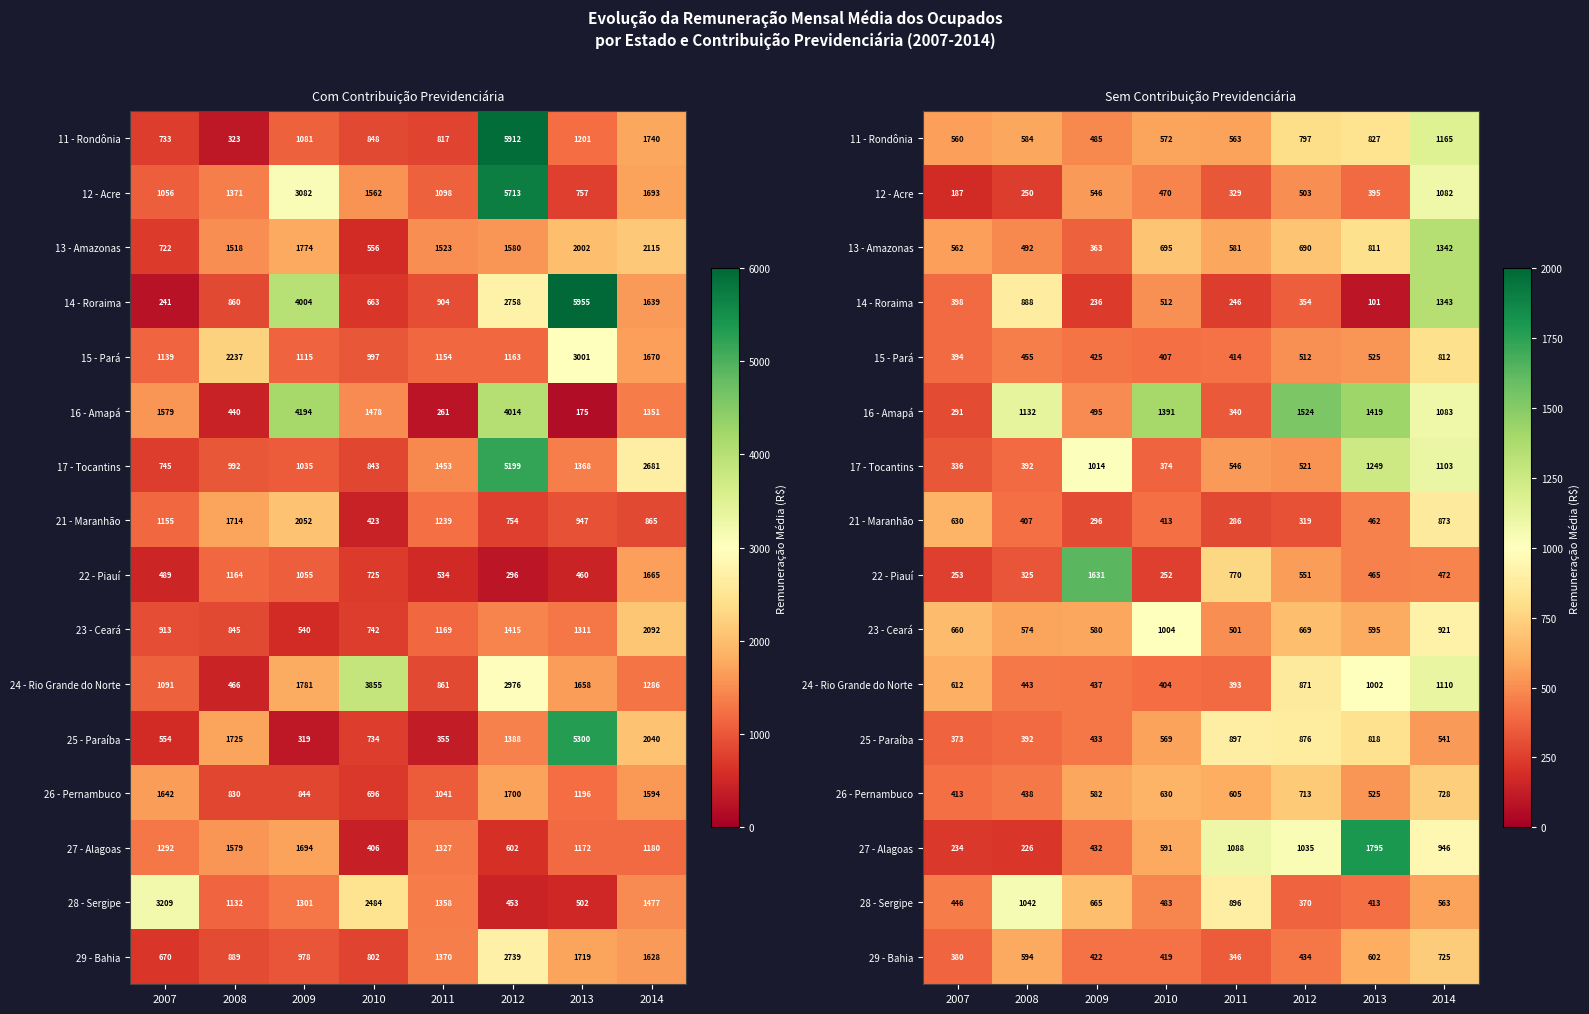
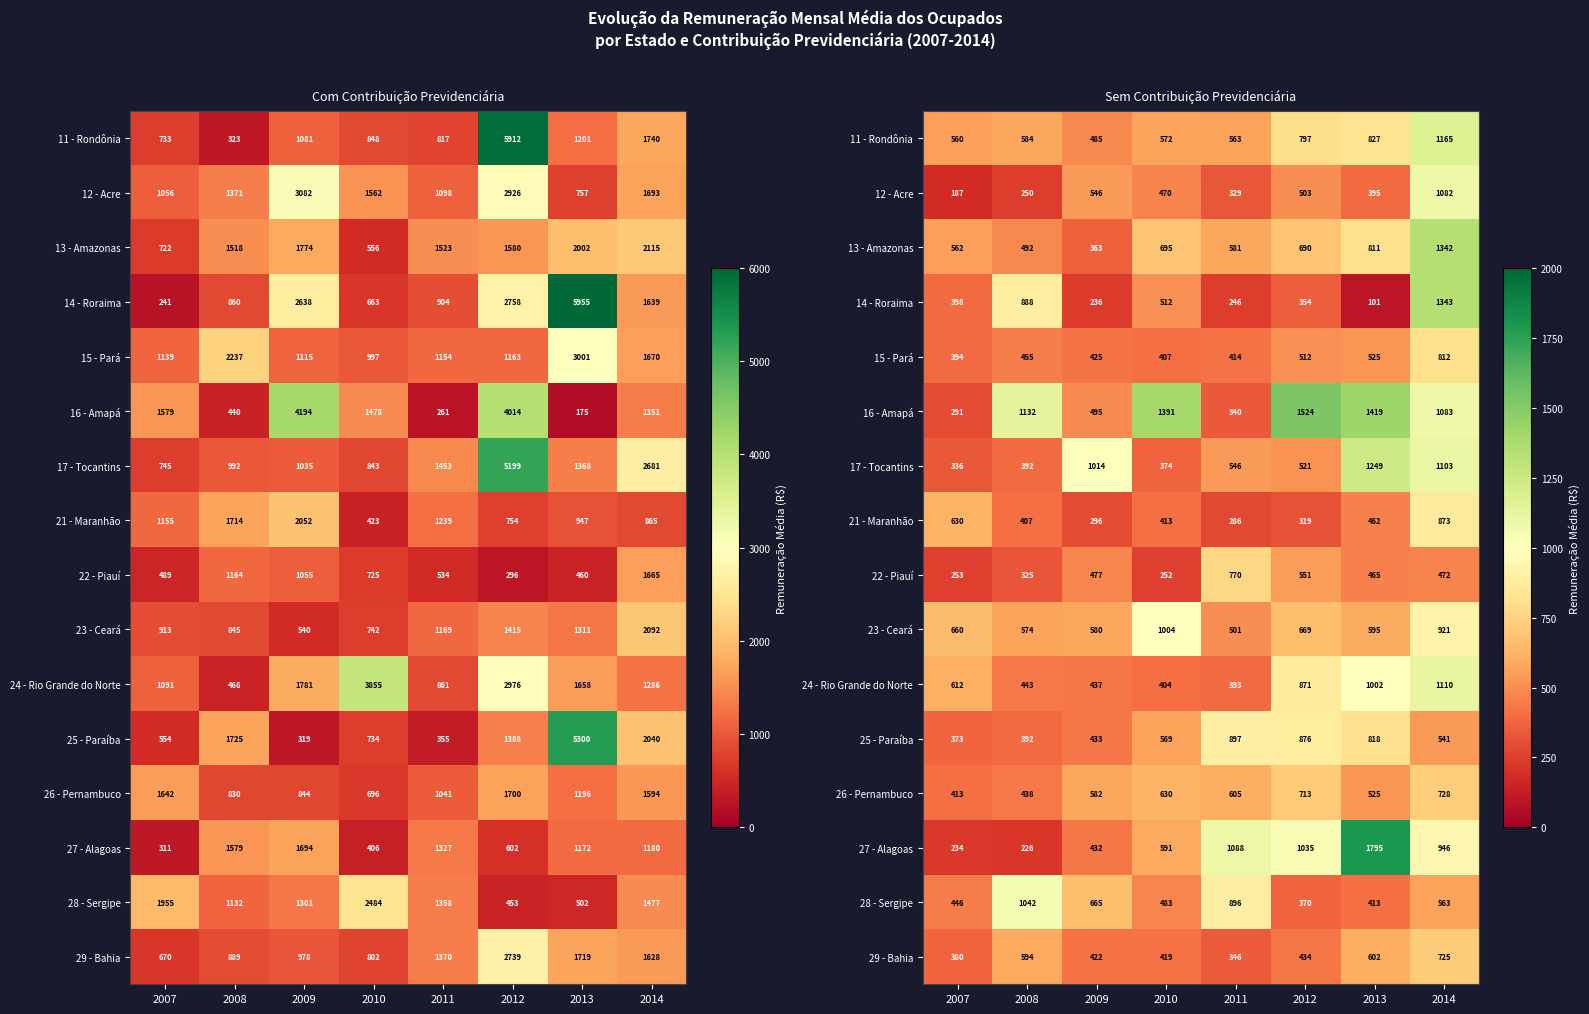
Com Contribuição Previdenciária, 12 - Acre, 2012: 5713 -> 2926
Com Contribuição Previdenciária, 14 - Roraima, 2009: 4004 -> 2638
Com Contribuição Previdenciária, 27 - Alagoas, 2007: 1292 -> 311
Com Contribuição Previdenciária, 28 - Sergipe, 2007: 3209 -> 1955
Sem Contribuição Previdenciária, 22 - Piauí, 2009: 1631 -> 477
